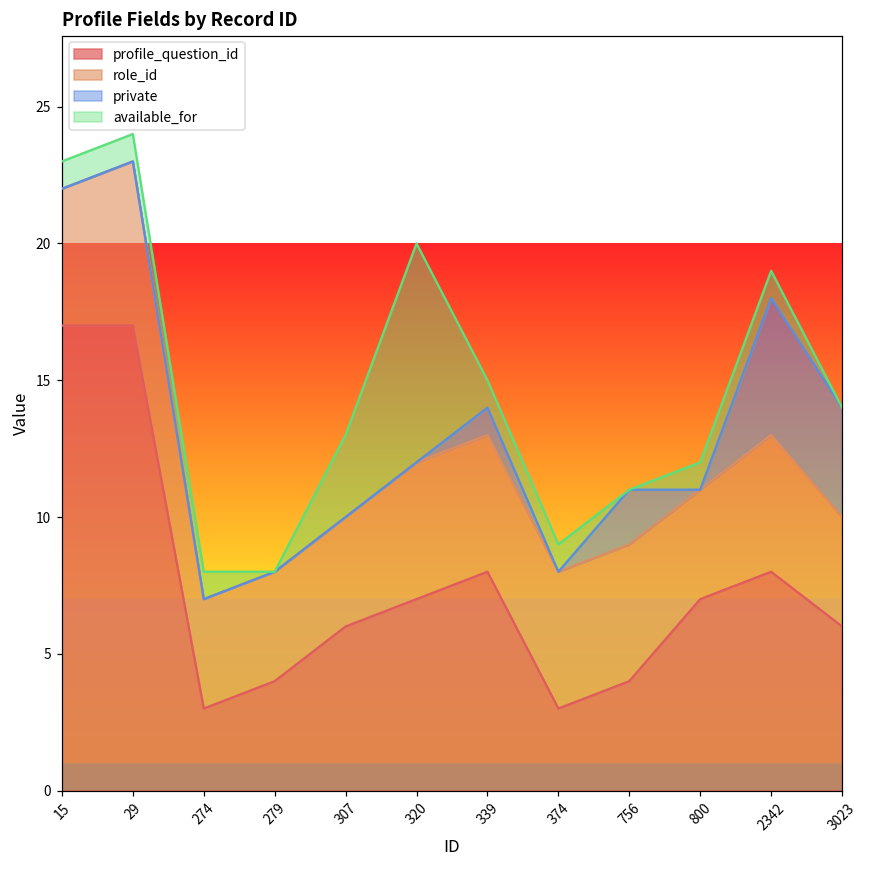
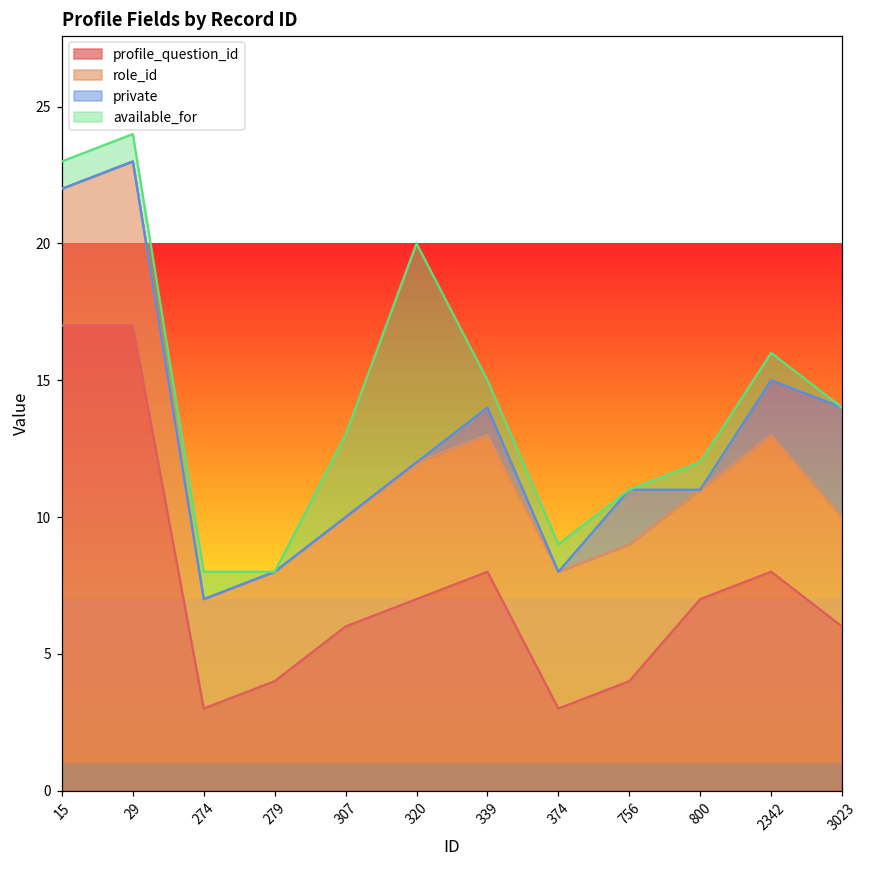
private, 2342: 5 -> 2
